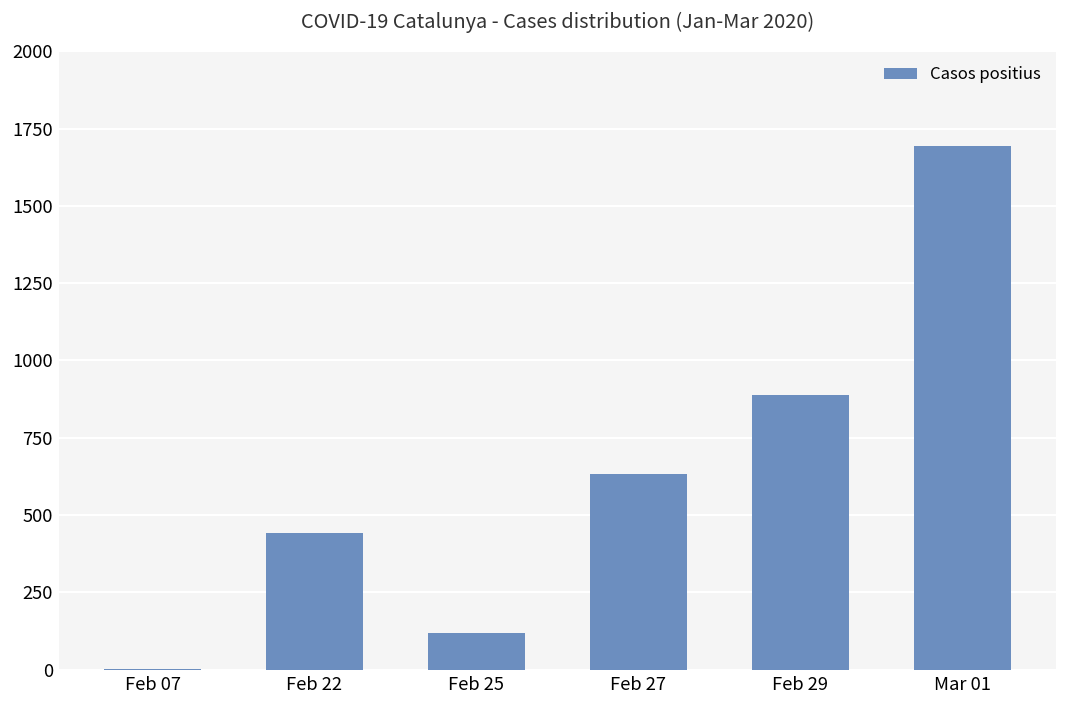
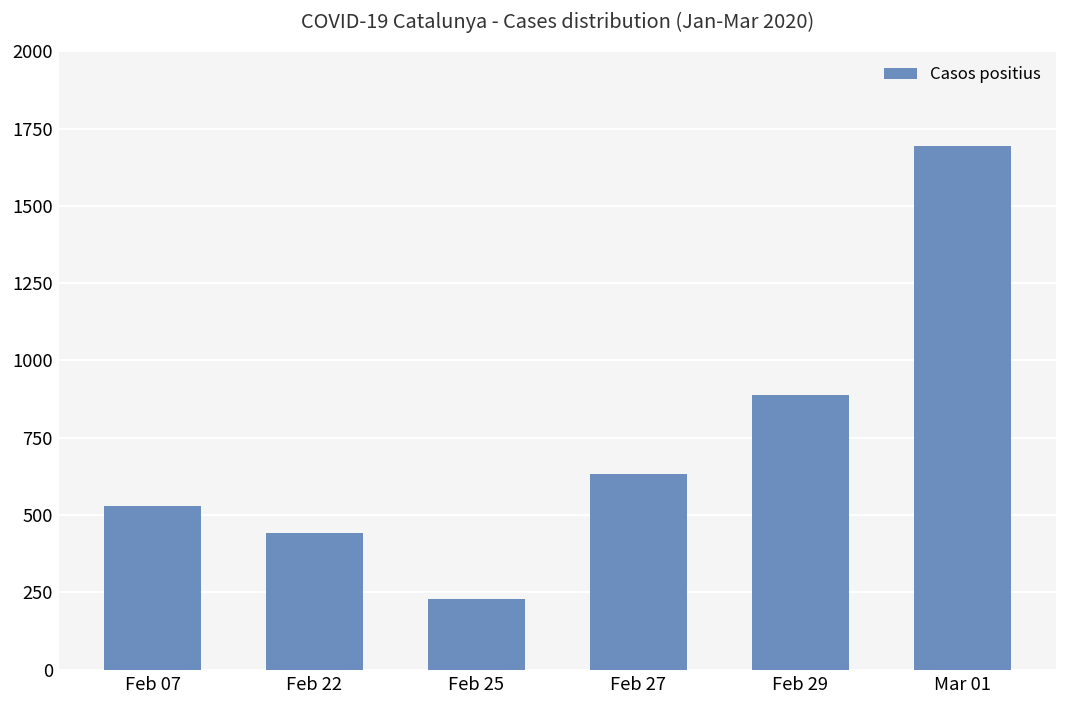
Feb 07: 0 -> 530
Feb 25: 120 -> 230
